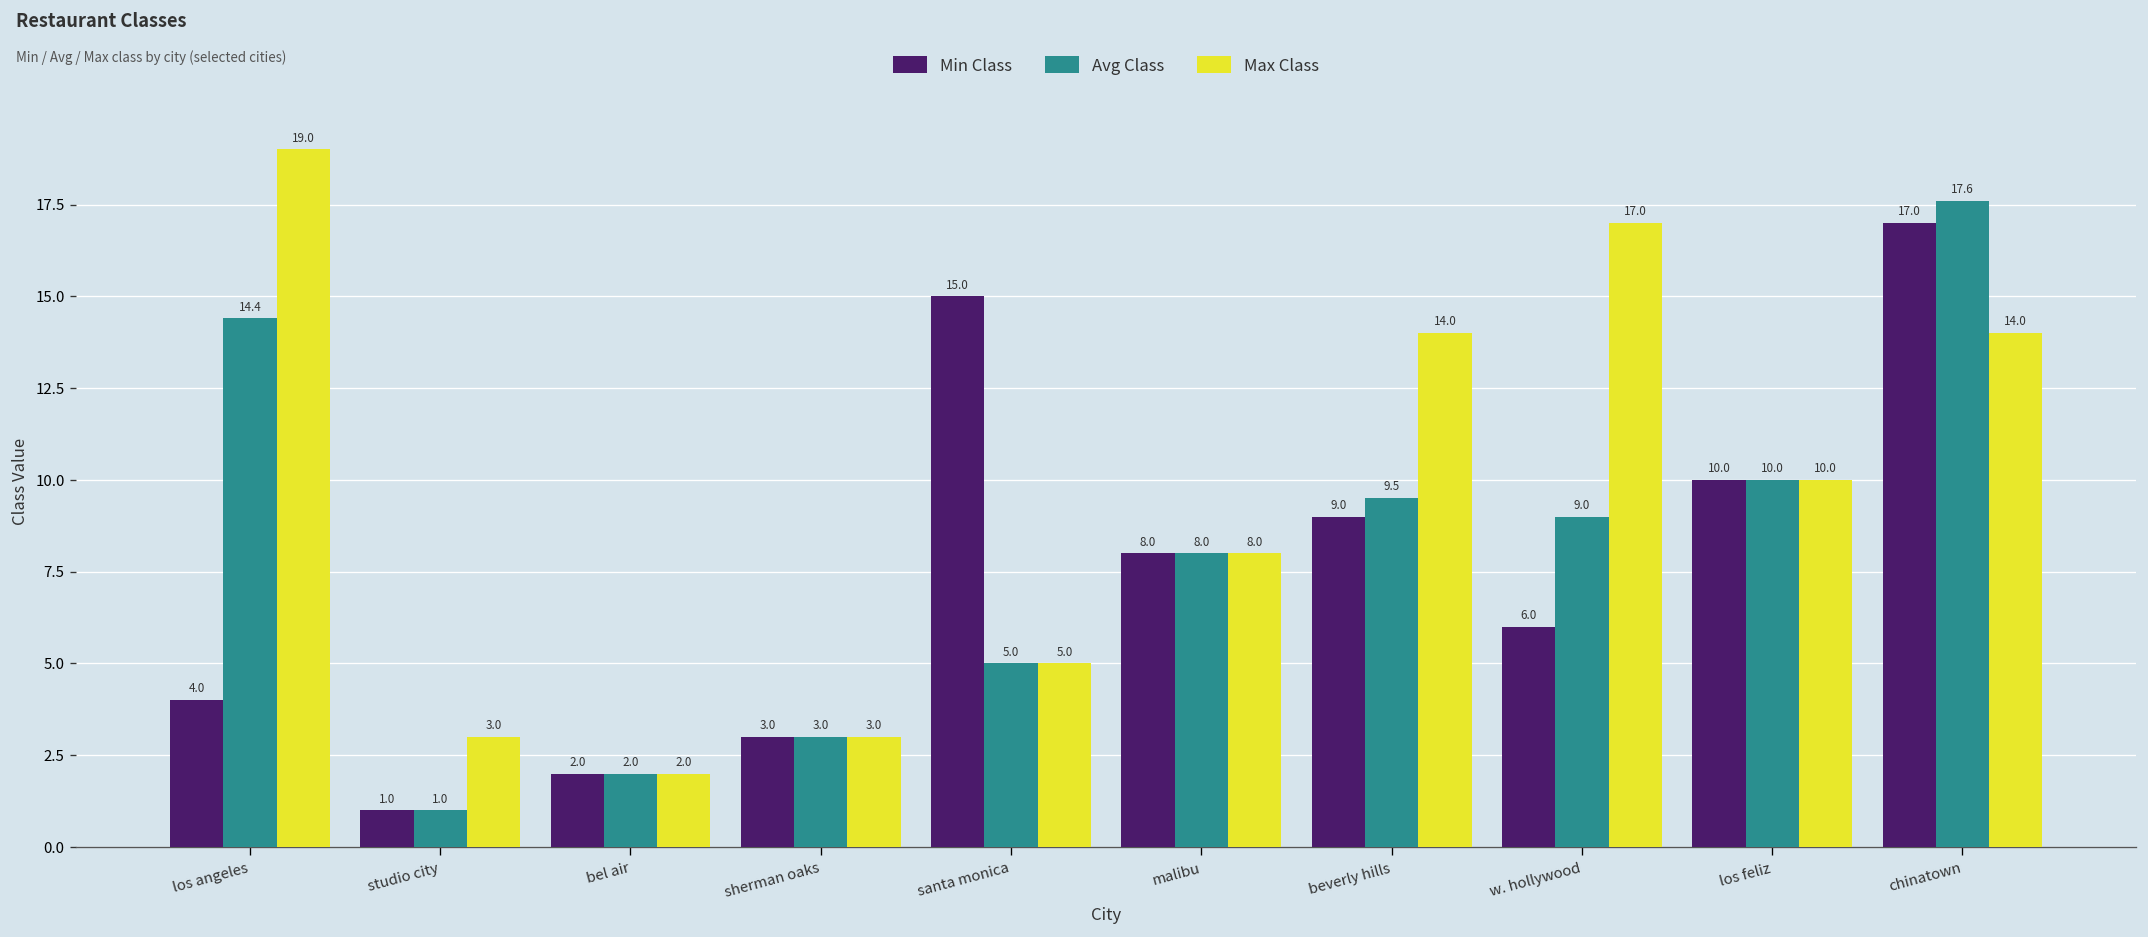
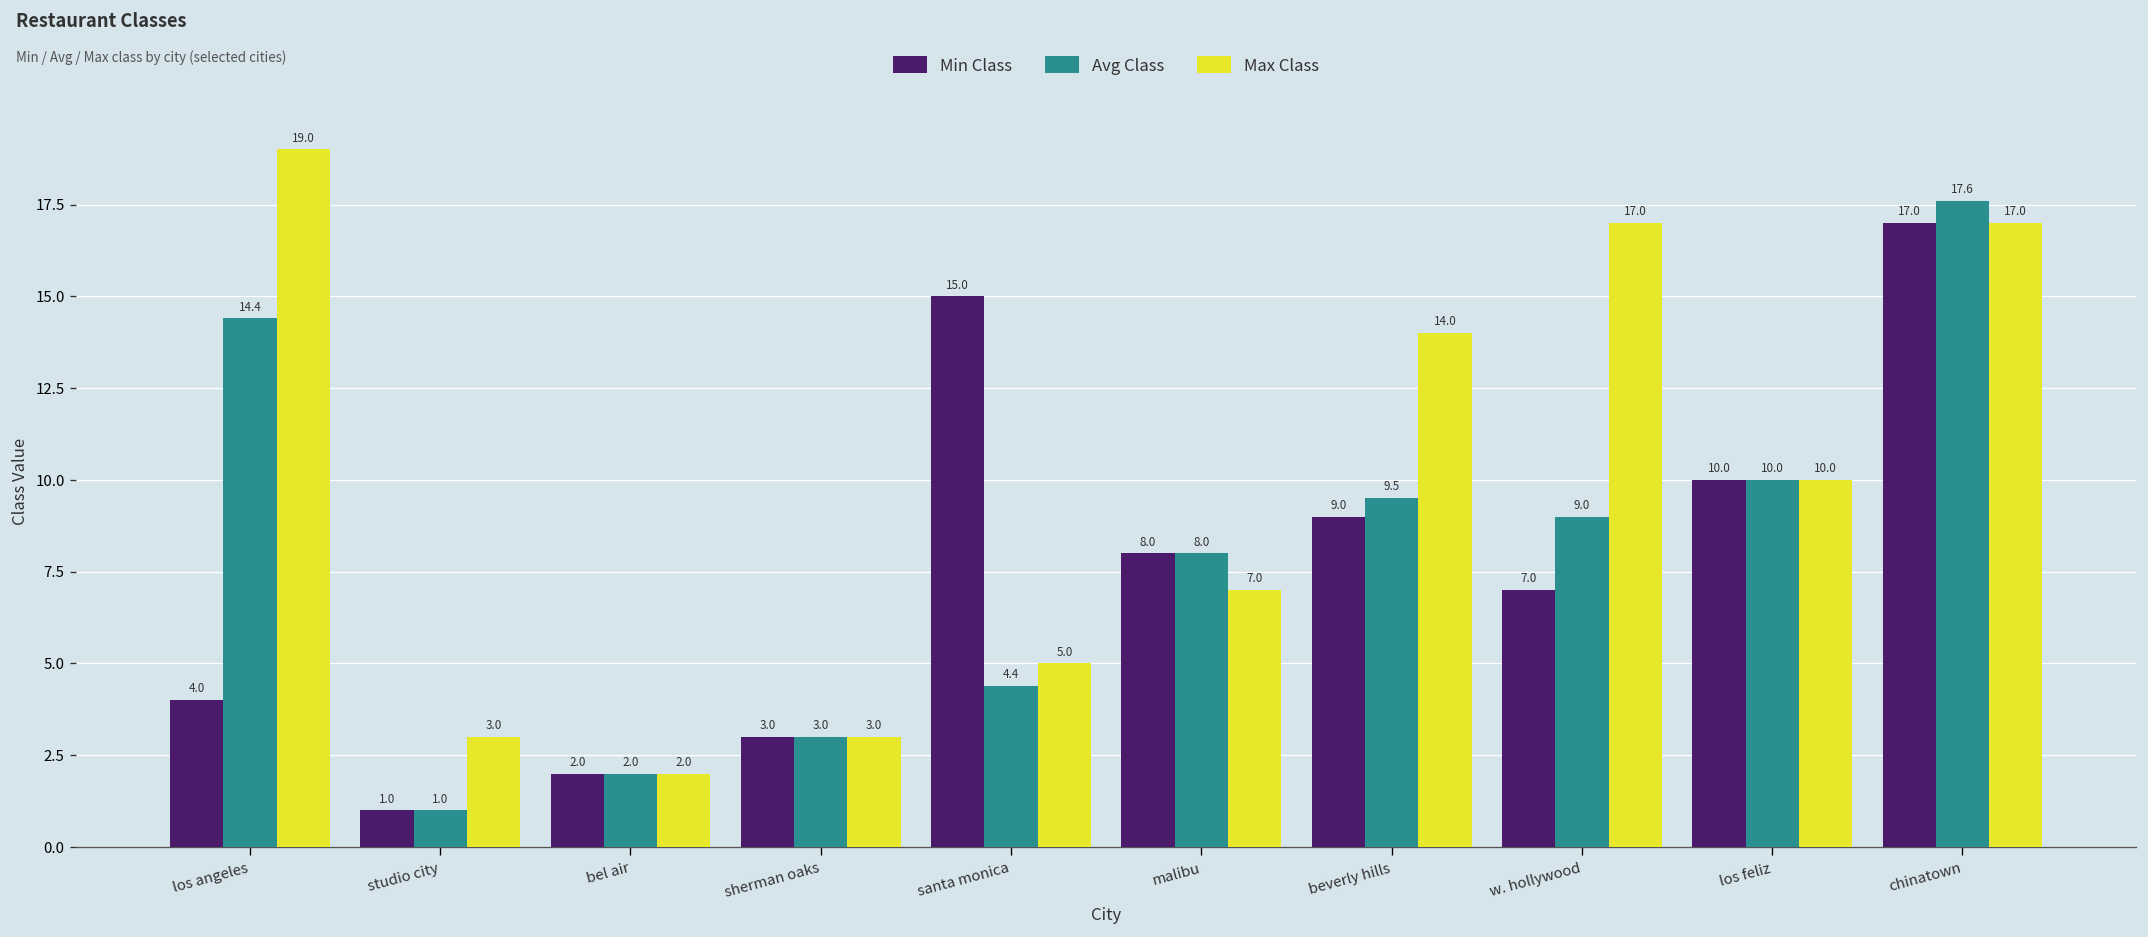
Avg Class, santa monica: 5.0 -> 4.4
Max Class, malibu: 8.0 -> 7.0
Min Class, w. hollywood: 6.0 -> 7.0
Max Class, chinatown: 14.0 -> 17.0
